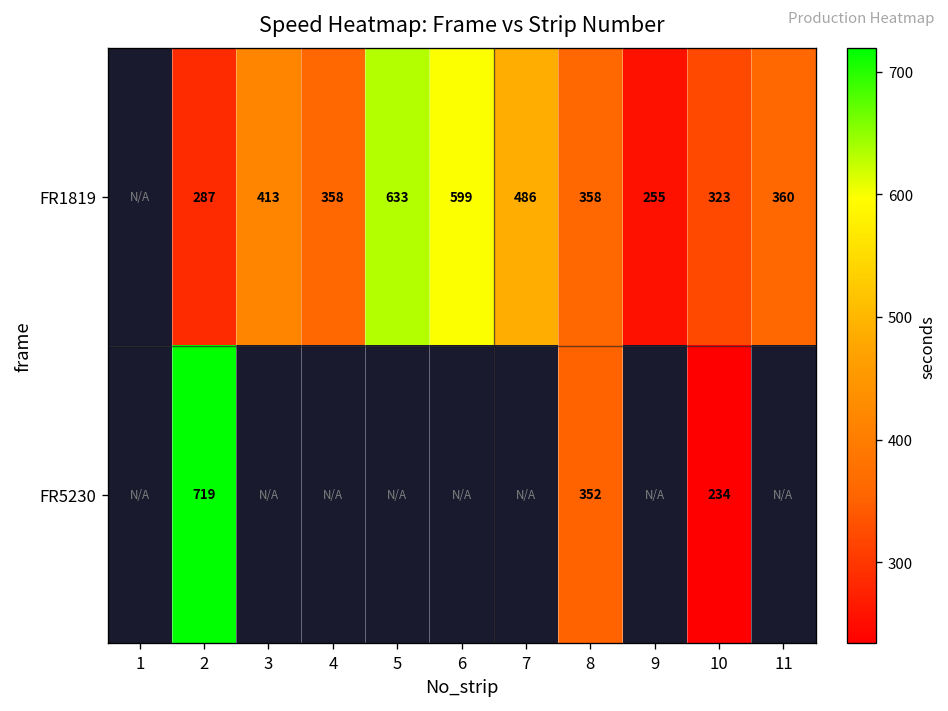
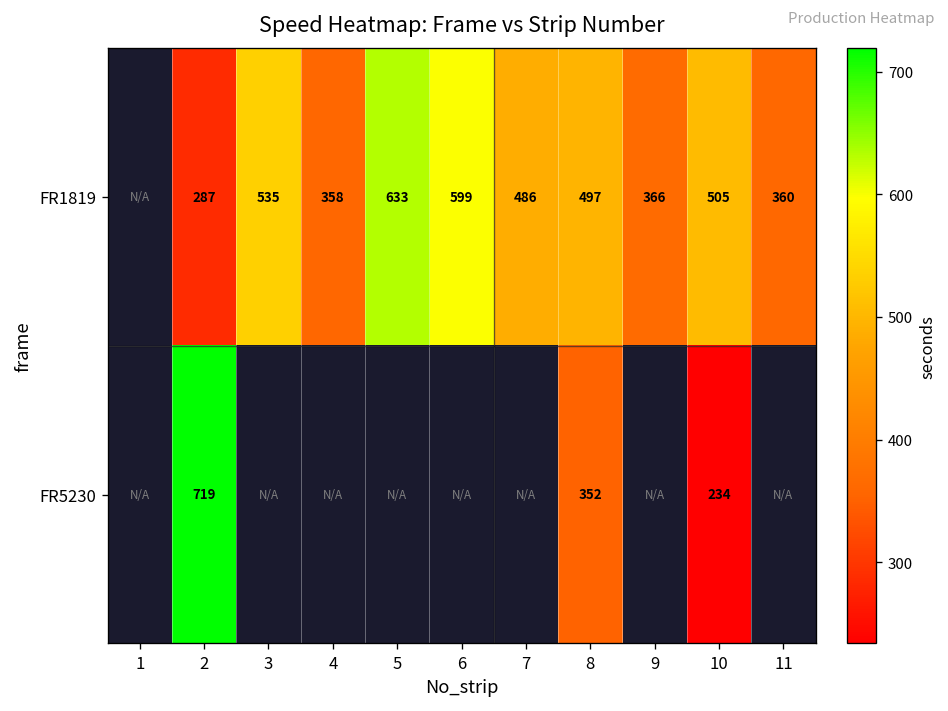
FR1819, 3: 413 -> 535
FR1819, 8: 358 -> 497
FR1819, 9: 255 -> 366
FR1819, 10: 323 -> 505
